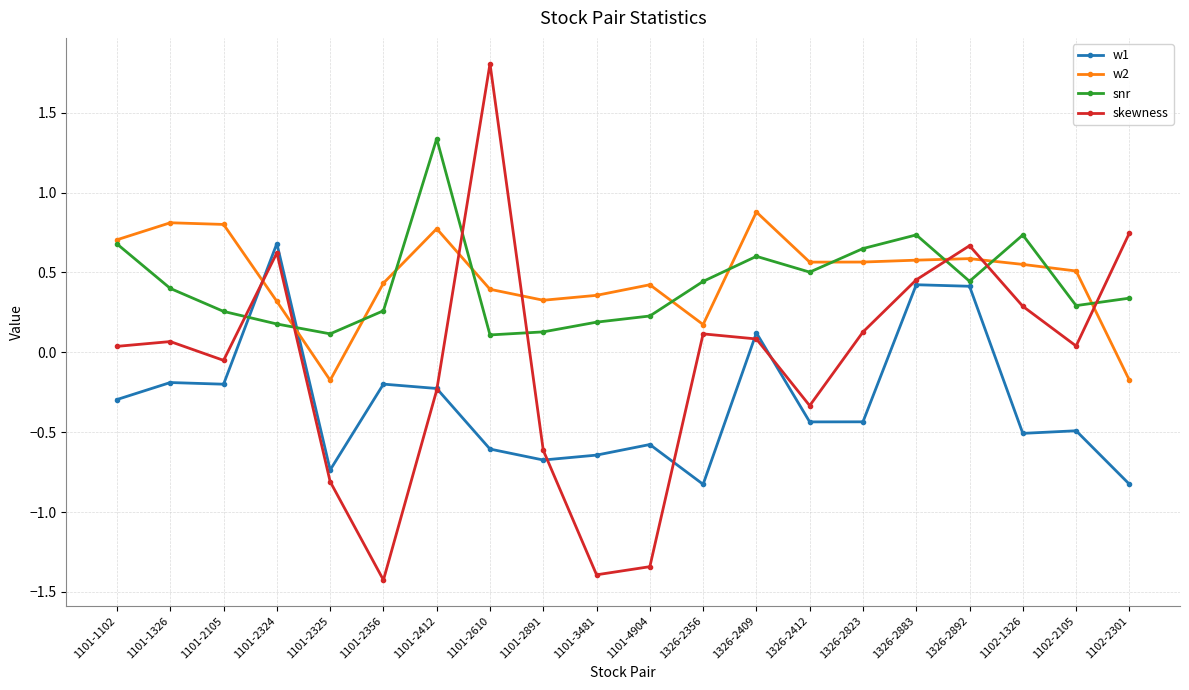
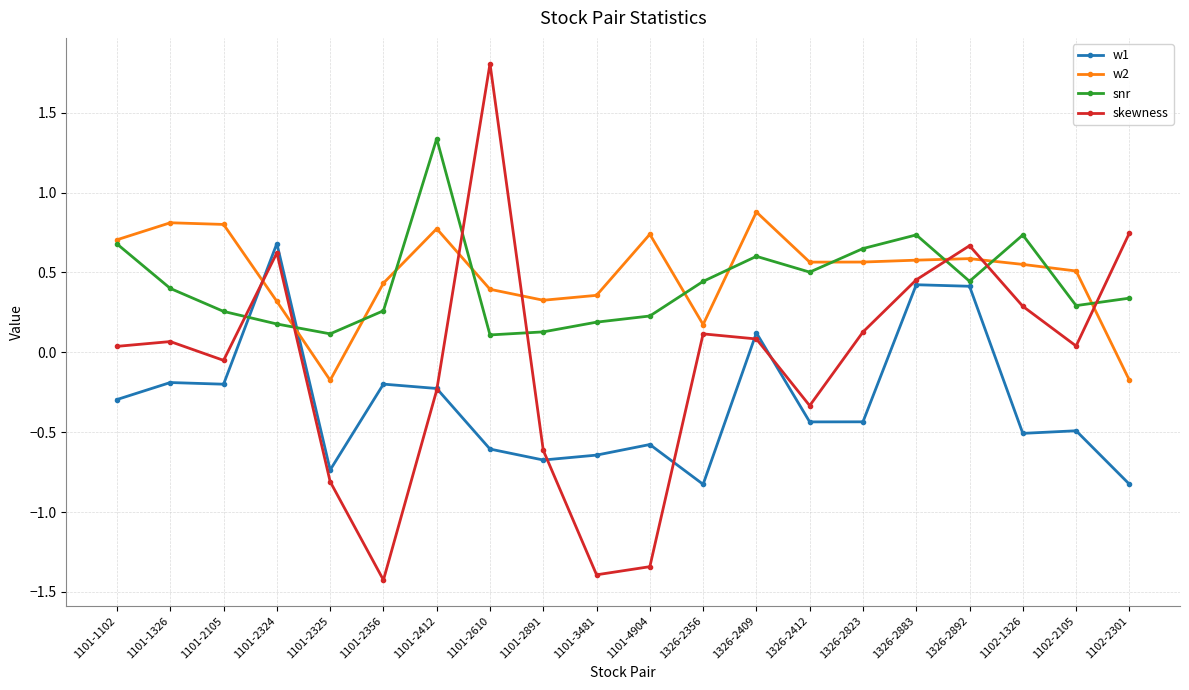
w2, 1101-4904: 0.42 -> 0.74
